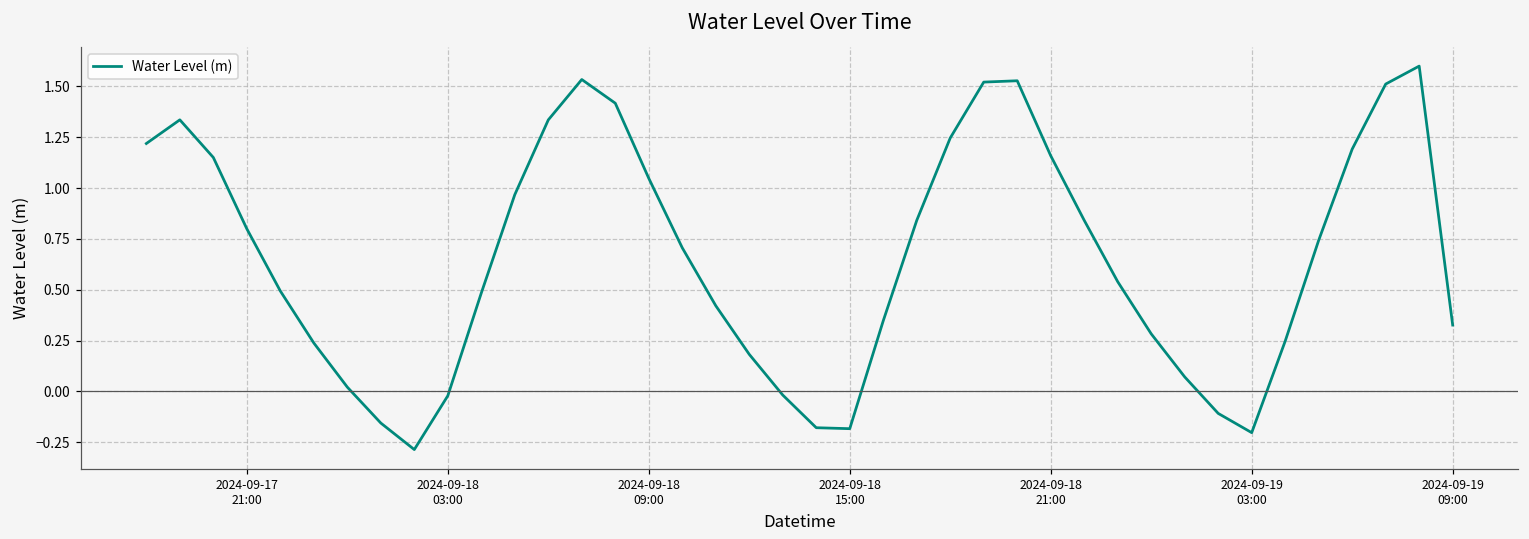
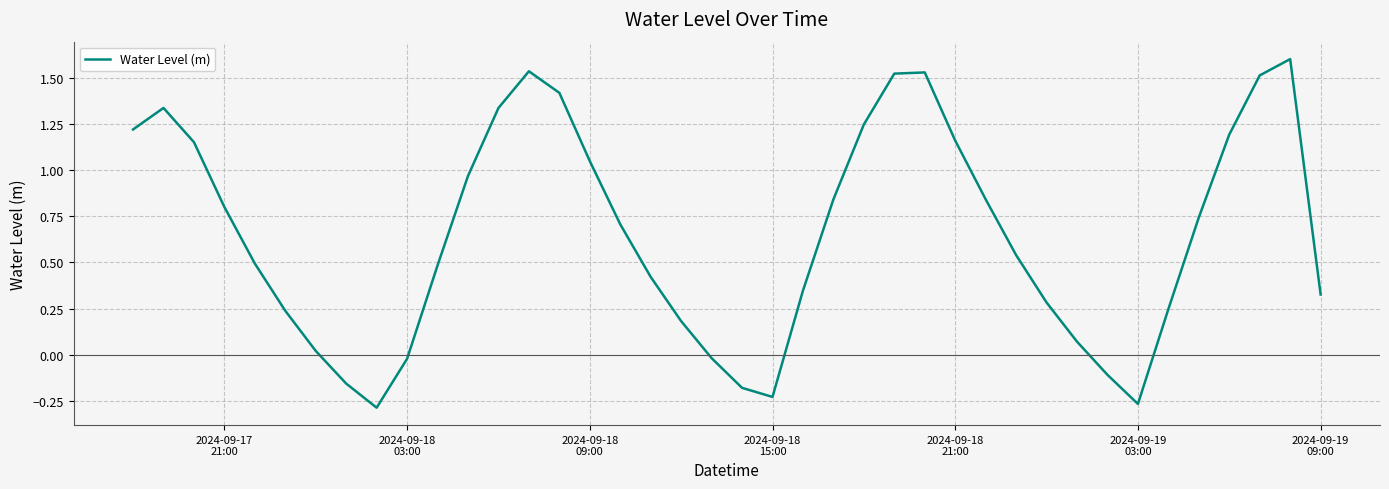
2024-09-18 15:00: -0.18 -> -0.23
2024-09-19 03:00: -0.20 -> -0.27
